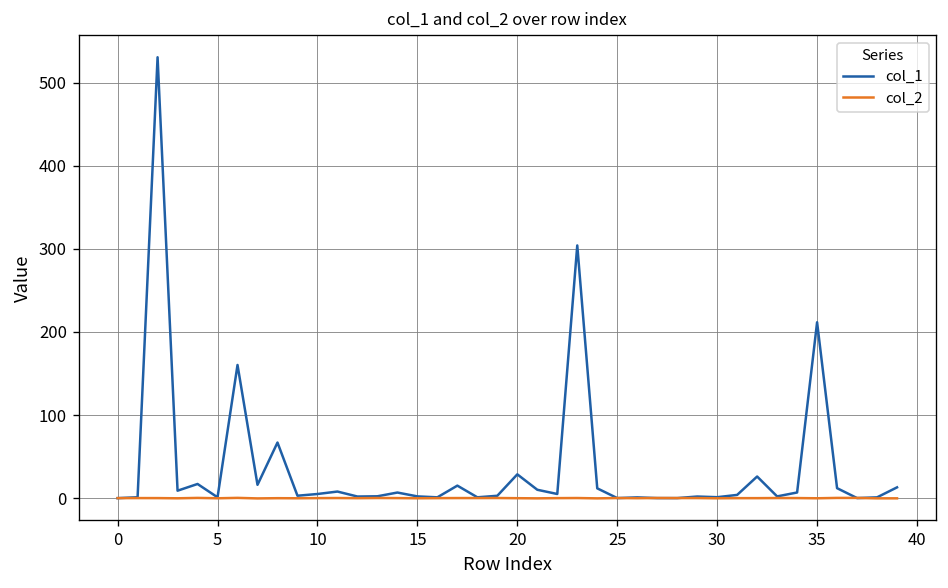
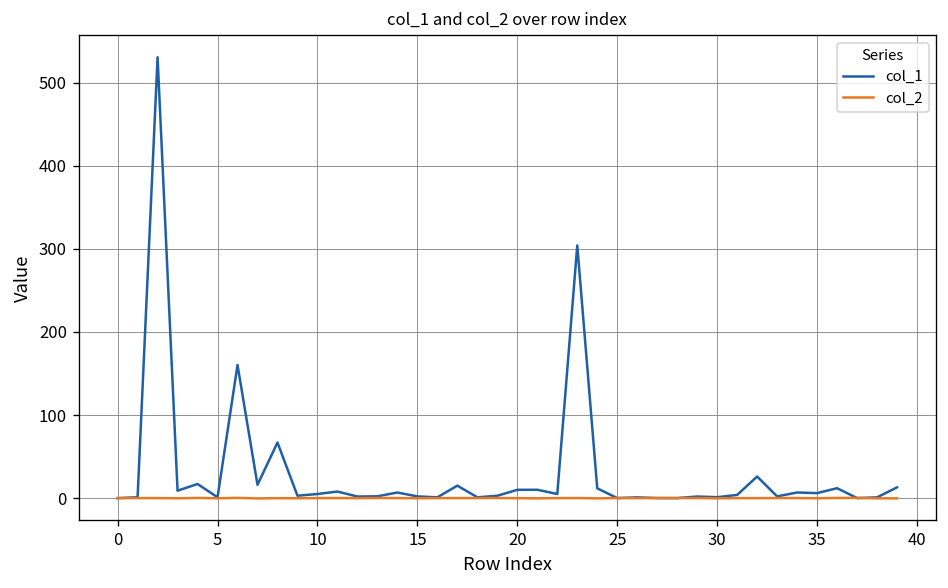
col_1, 20: 30 -> 10
col_1, 35: 210 -> 10
